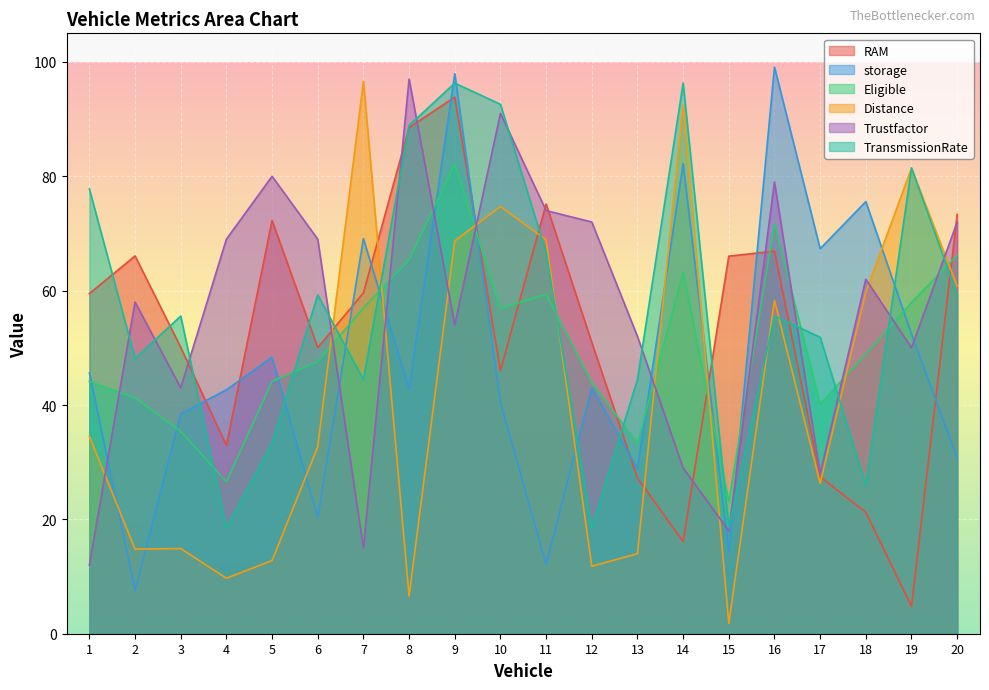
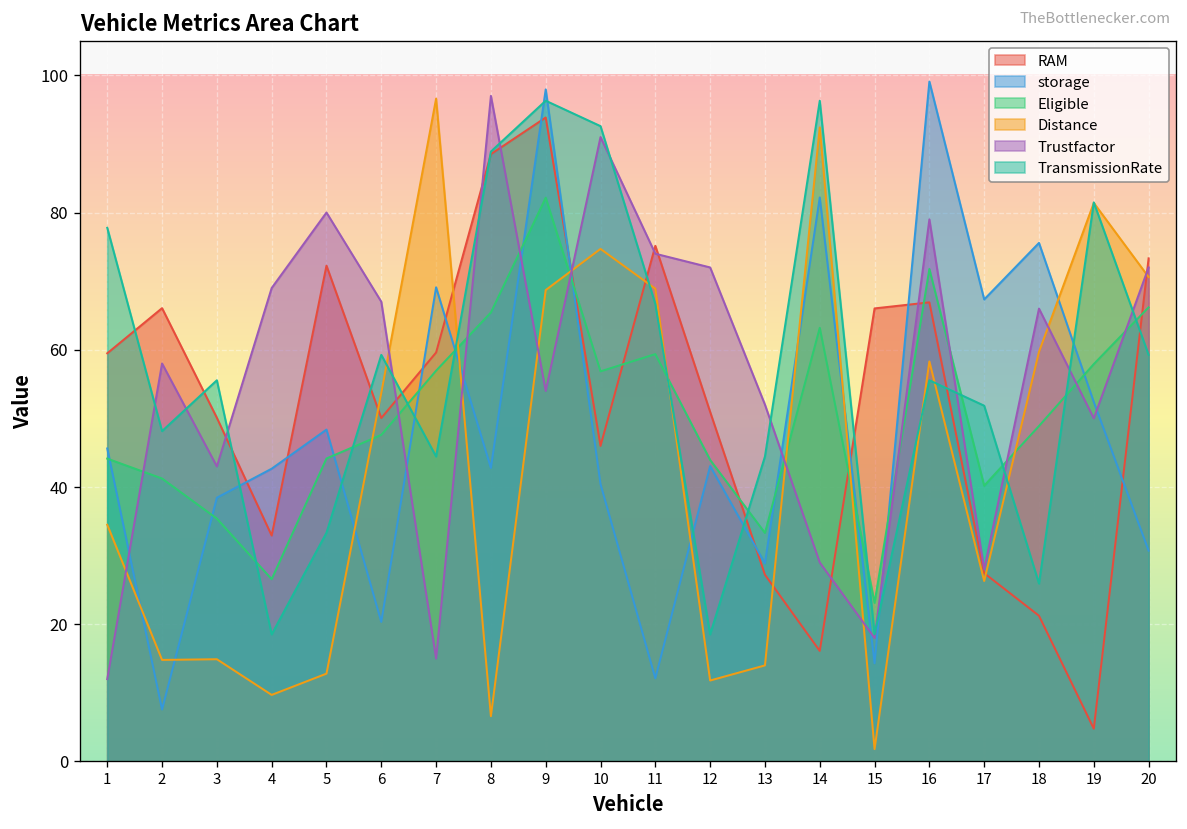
Distance, 6: 33 -> 54
Trustfactor, 6: 69 -> 67
Trustfactor, 18: 62 -> 66
Distance, 20: 61 -> 71
